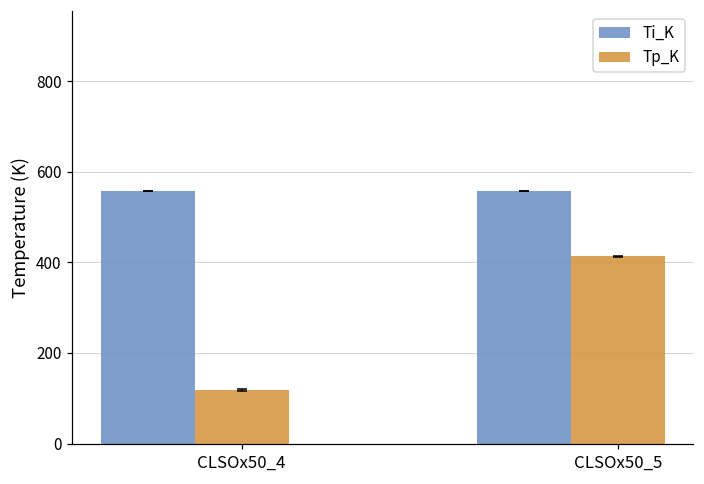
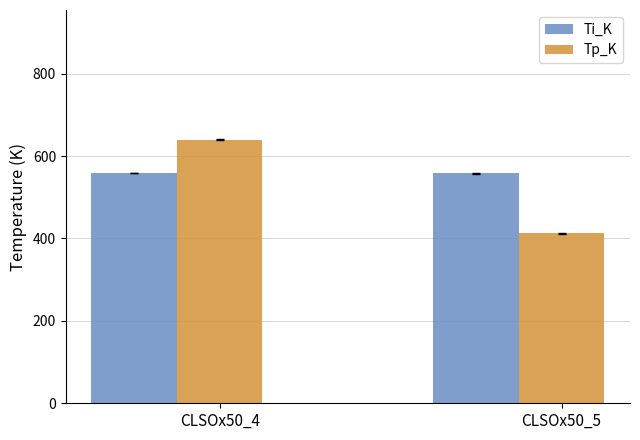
Tp_K, CLSOx50_4: 120 -> 640
